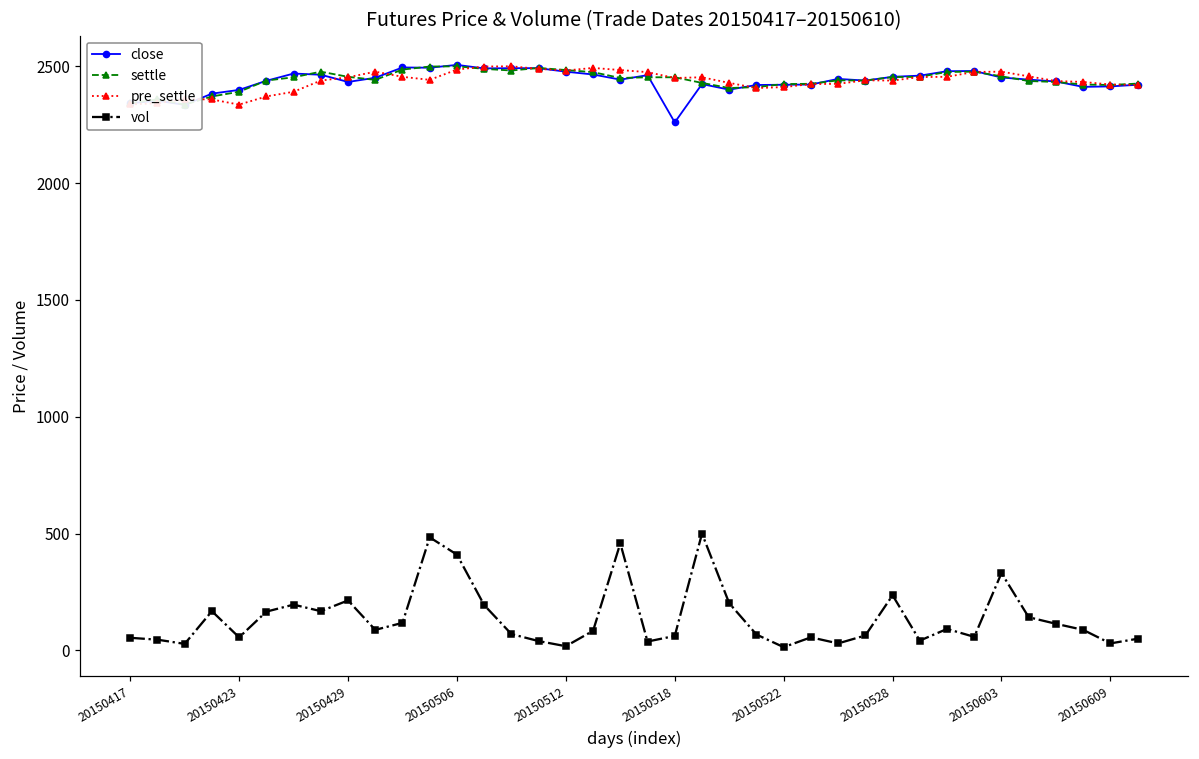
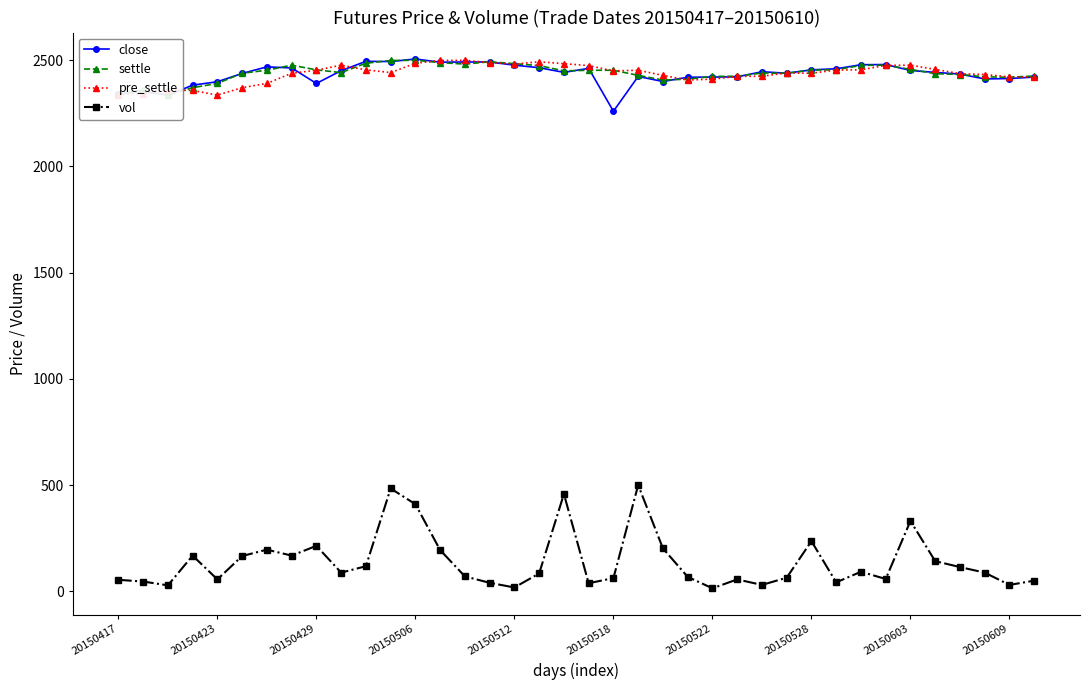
close, 20150429: 2430 -> 2390
